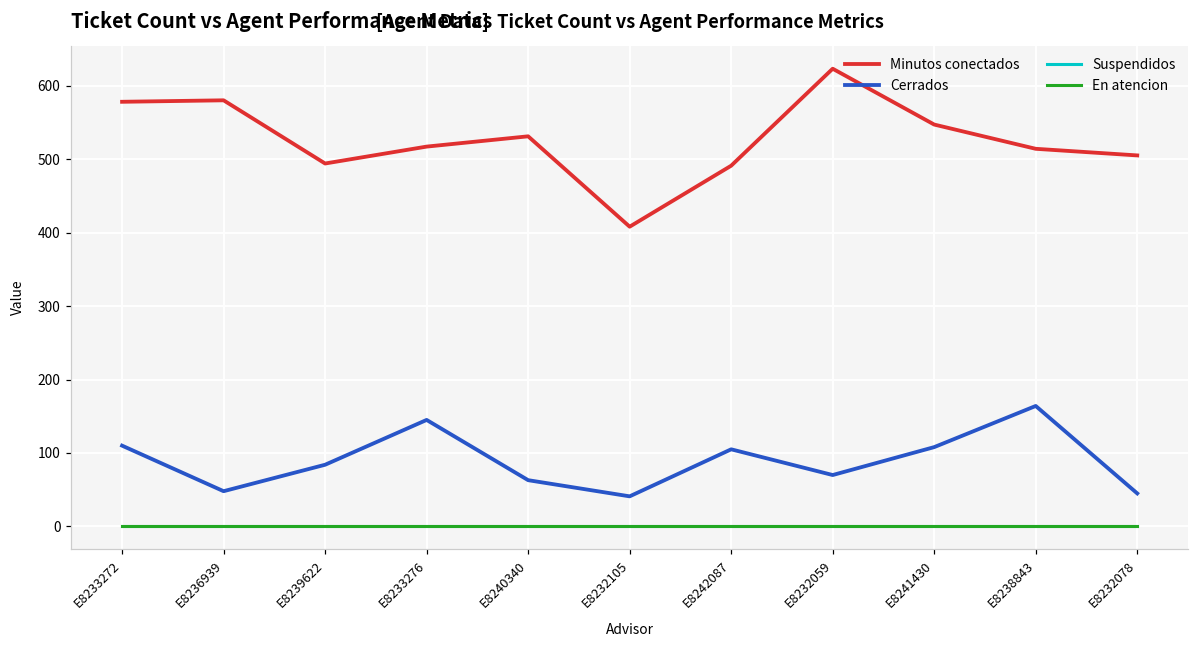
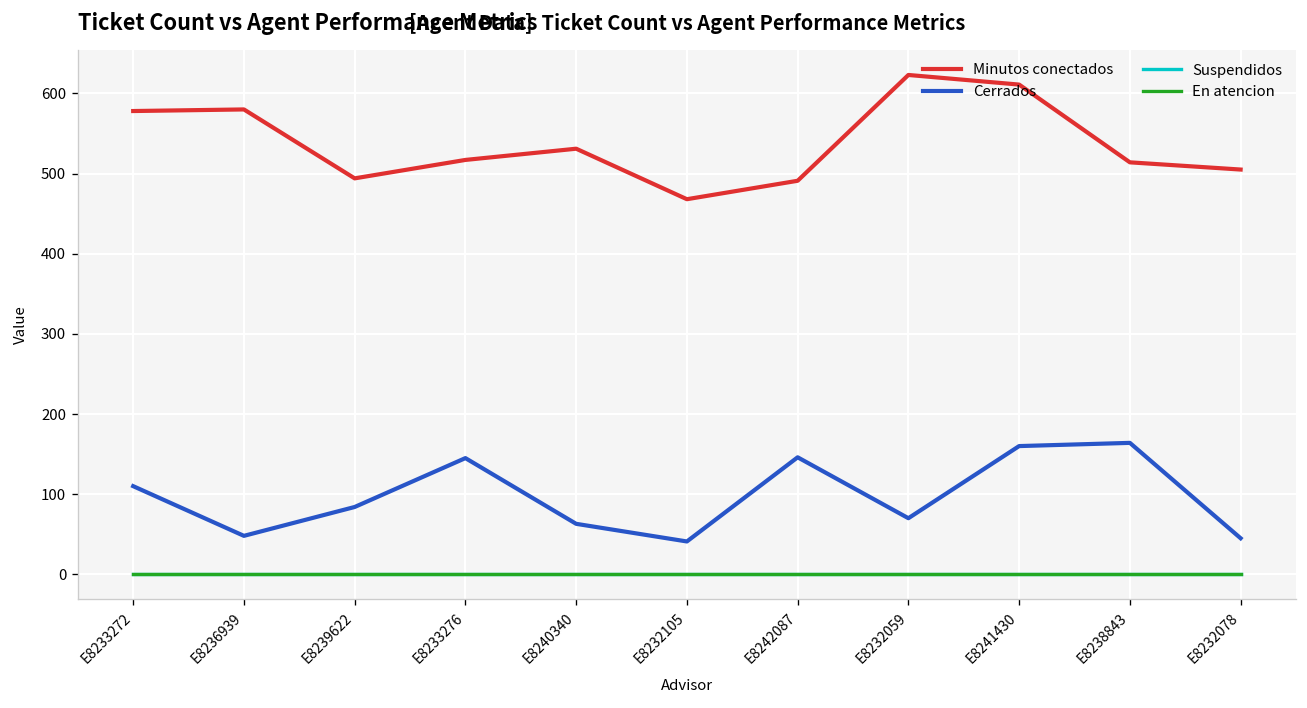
Minutos conectados, E8232105: 410 -> 470
Cerrados, E8242087: 110 -> 150
Minutos conectados, E8241430: 550 -> 610
Cerrados, E8241430: 110 -> 160
